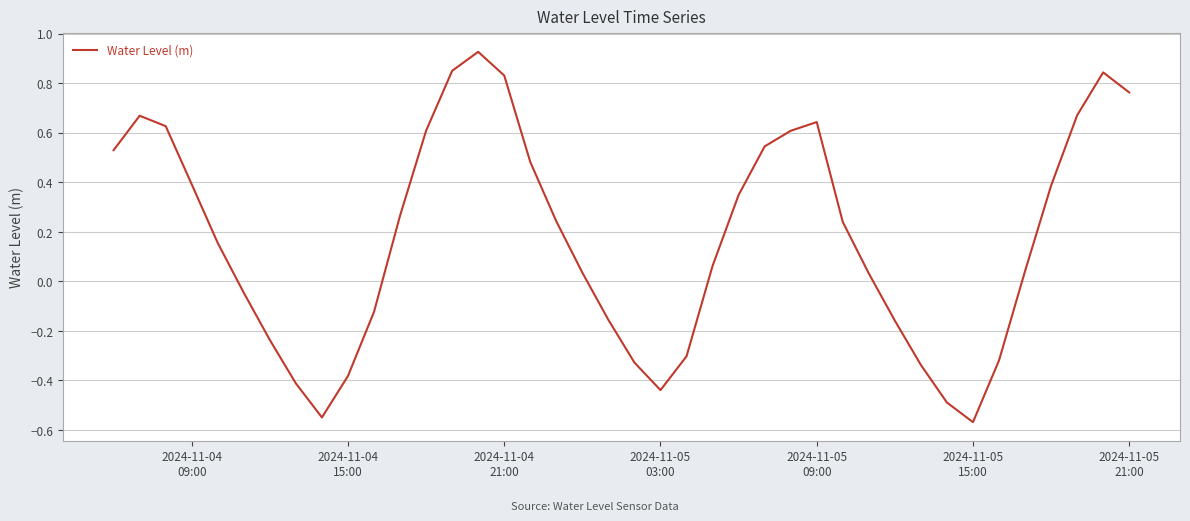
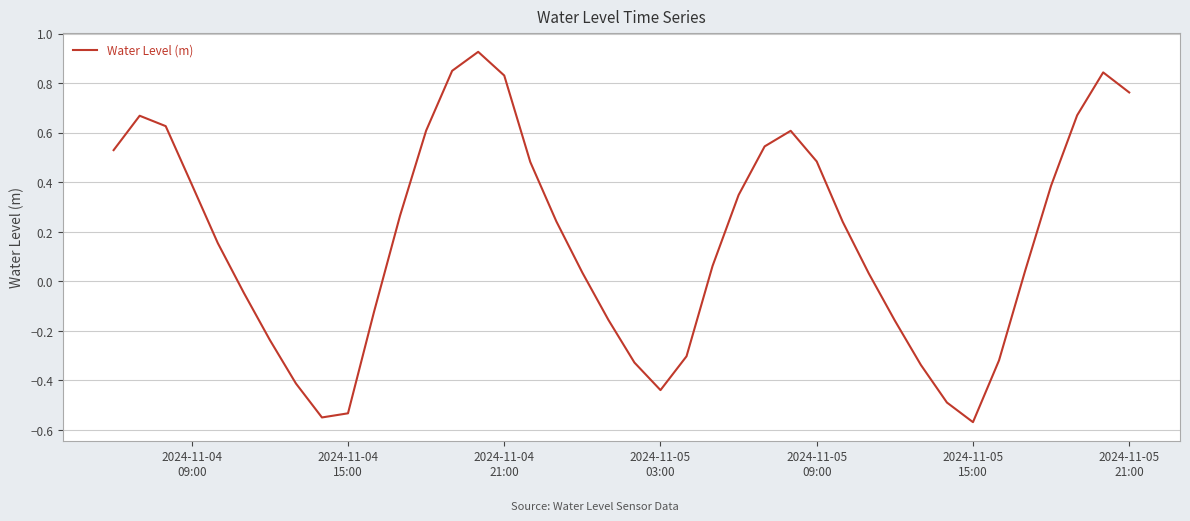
2024-11-04 15:00: -0.38 -> -0.53
2024-11-05 09:00: 0.64 -> 0.48
